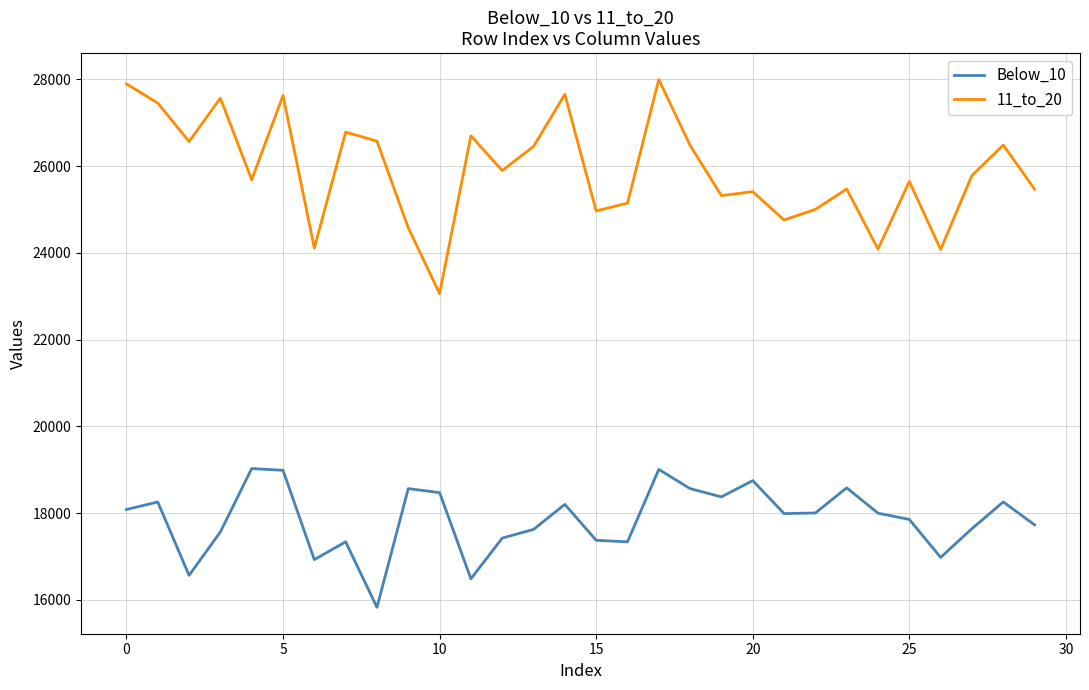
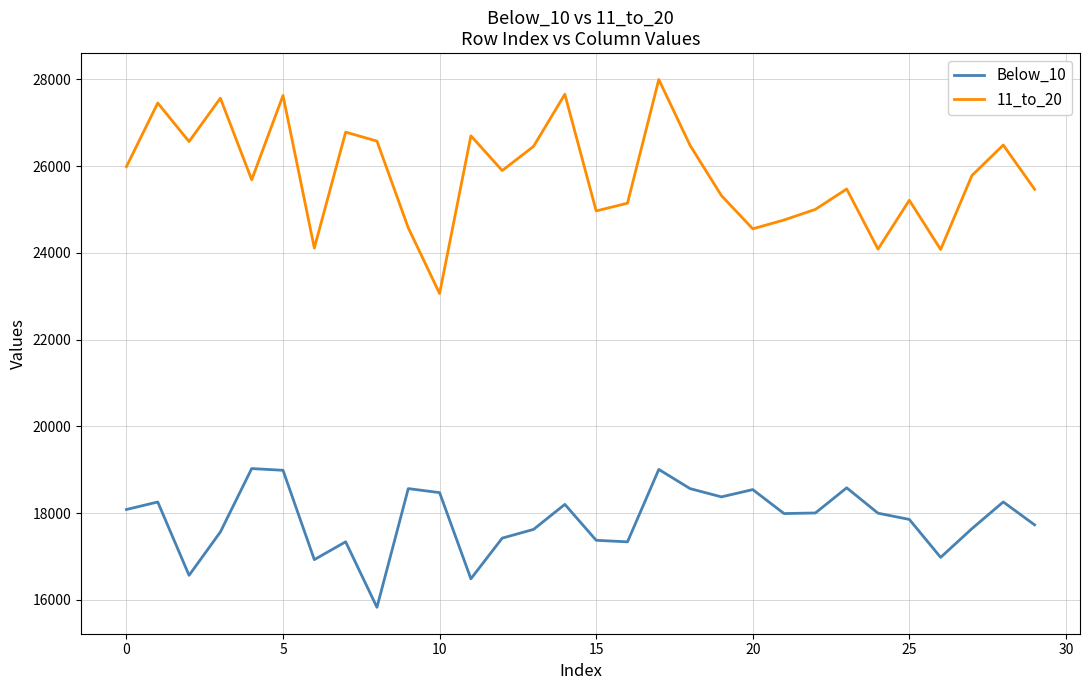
11_to_20, 0: 27900 -> 26000
Below_10, 20: 18700 -> 18500
11_to_20, 20: 25400 -> 24600
11_to_20, 25: 25600 -> 25200
